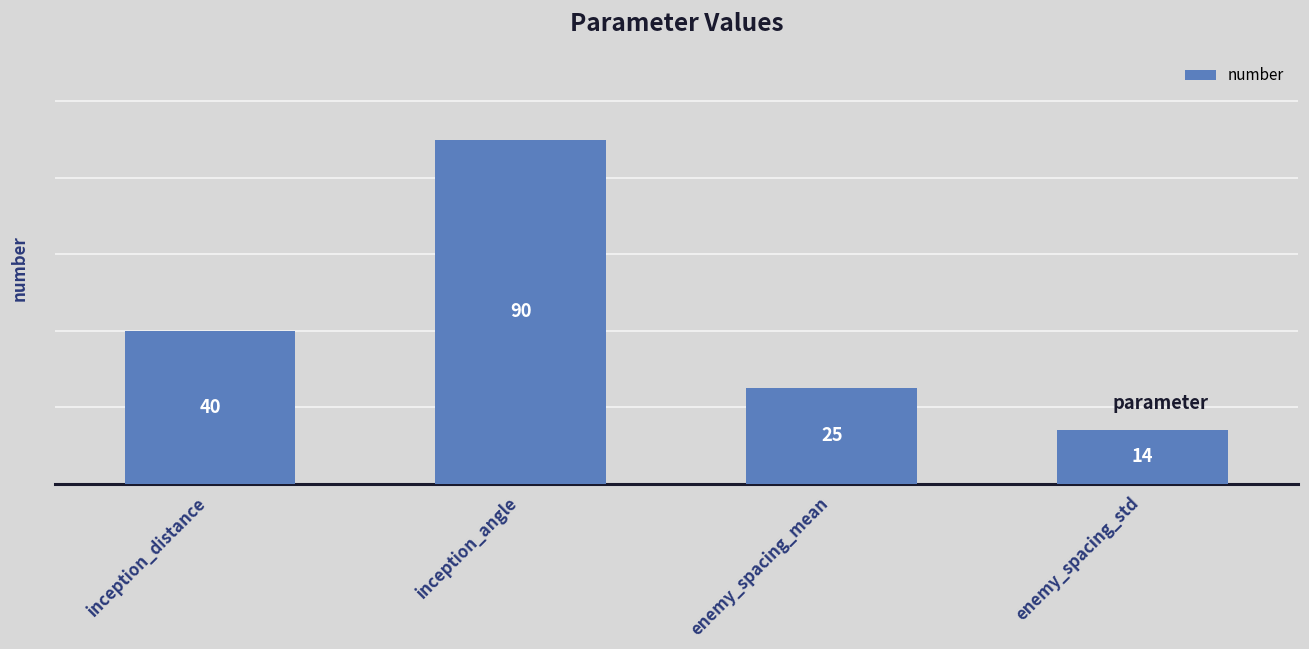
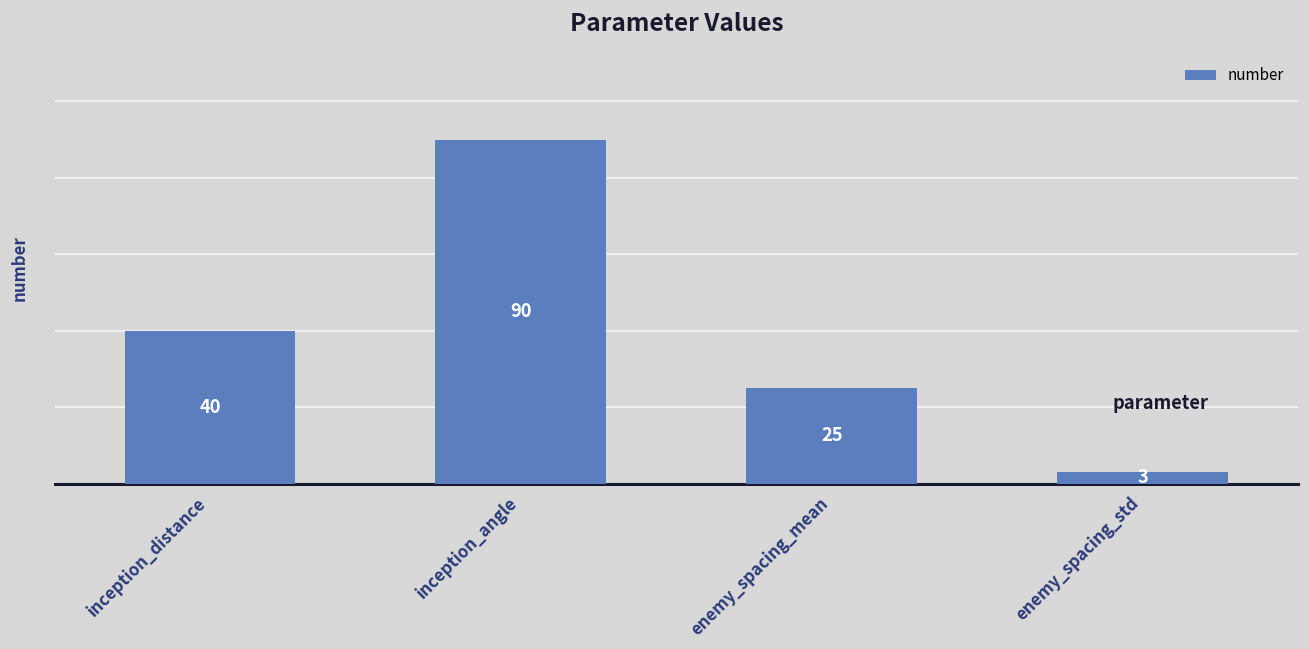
enemy_spacing_std: 14 -> 3
